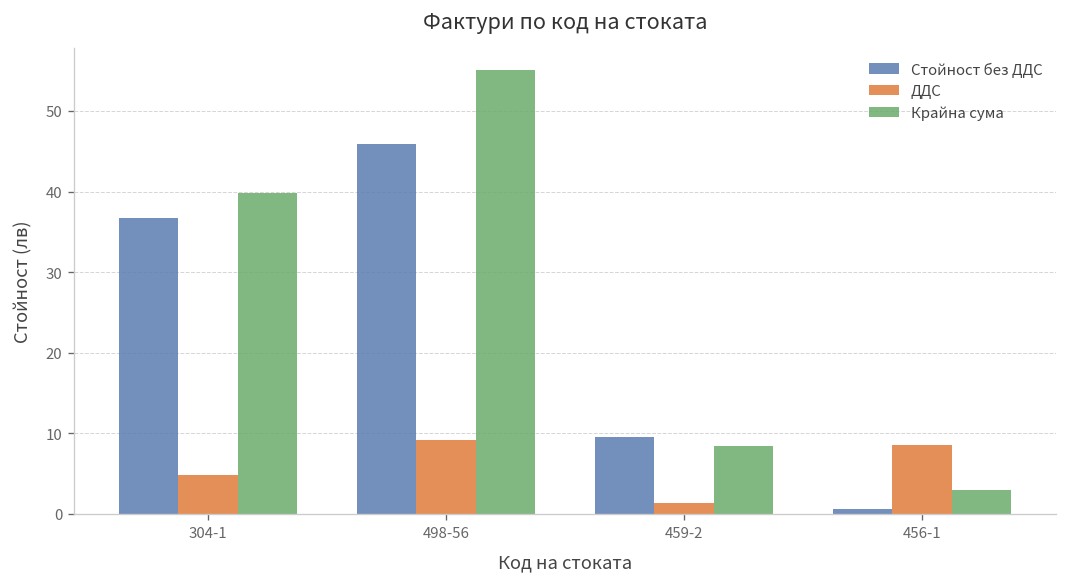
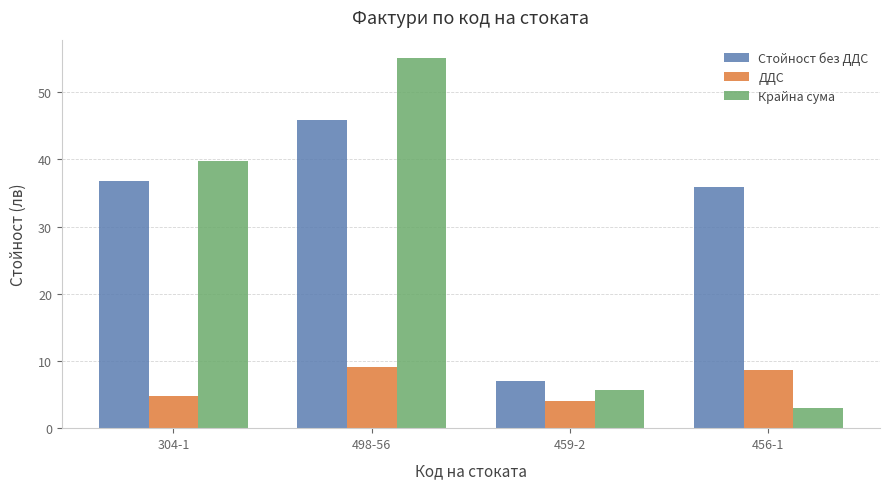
Стойност без ДДС, 459-2: 10 -> 7
ДДС, 459-2: 1 -> 4
Крайна сума, 459-2: 8 -> 6
Стойност без ДДС, 456-1: 1 -> 36
